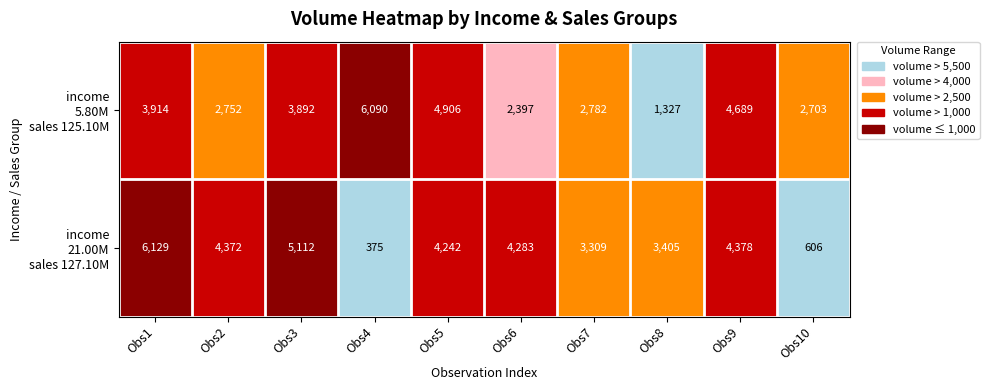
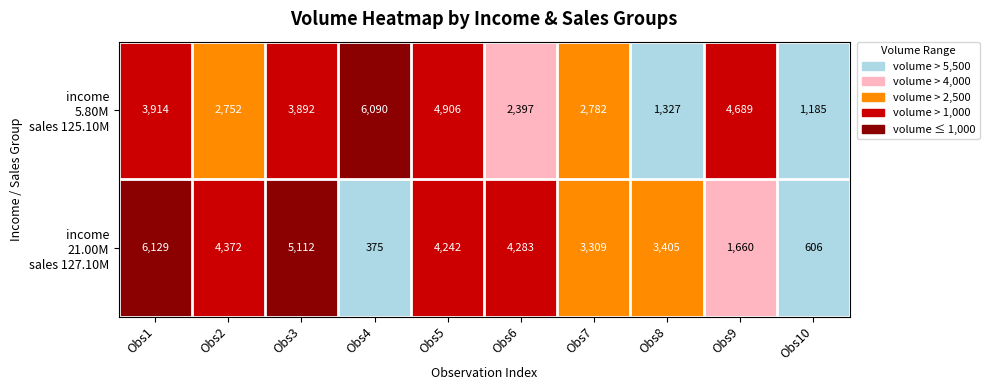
income 5.80M sales 125.10M, Obs10: 2,703 -> 1,185
income 21.00M sales 127.10M, Obs9: 4,378 -> 1,660
